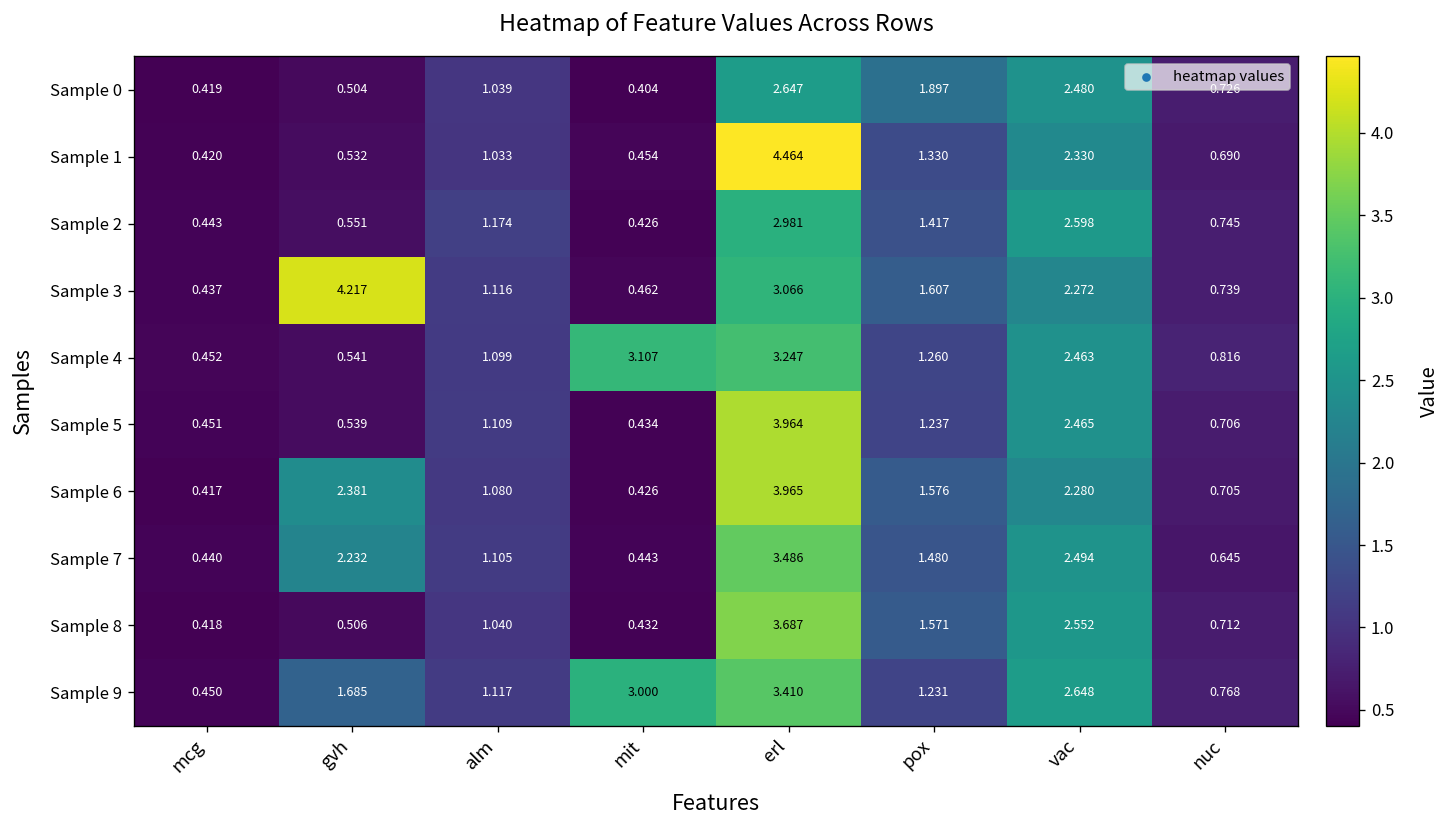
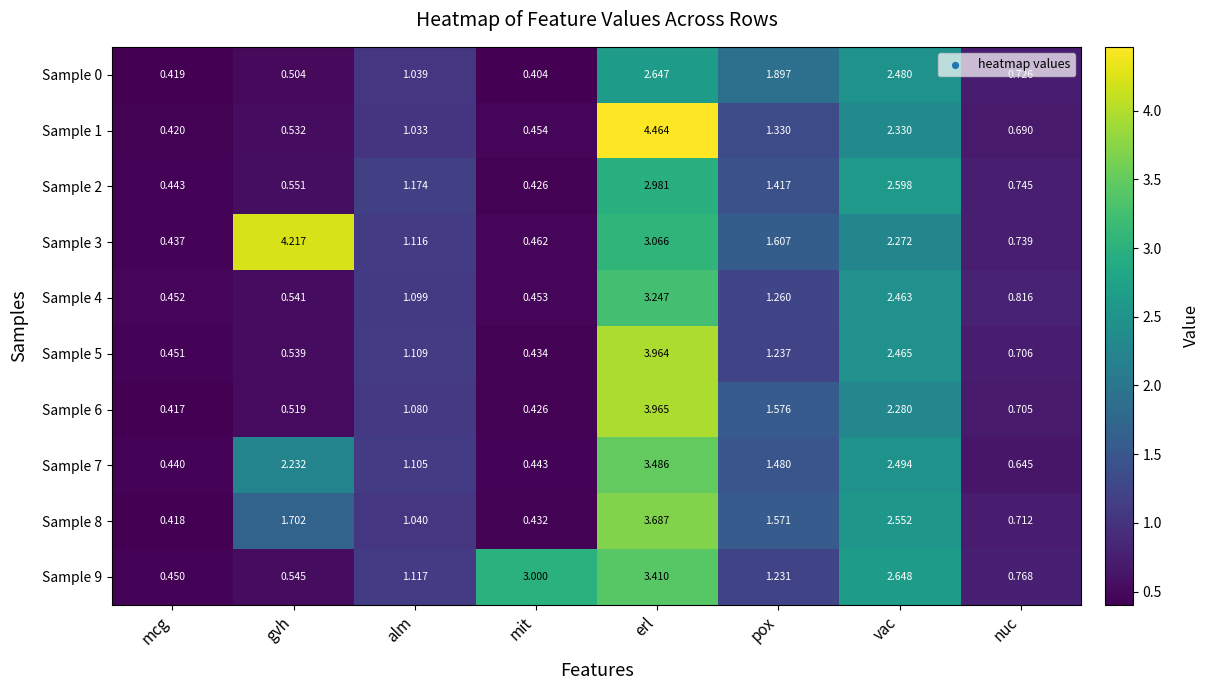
Sample 4, mit: 3.107 -> 0.453
Sample 6, gvh: 2.381 -> 0.519
Sample 8, gvh: 0.506 -> 1.702
Sample 9, gvh: 1.685 -> 0.545
